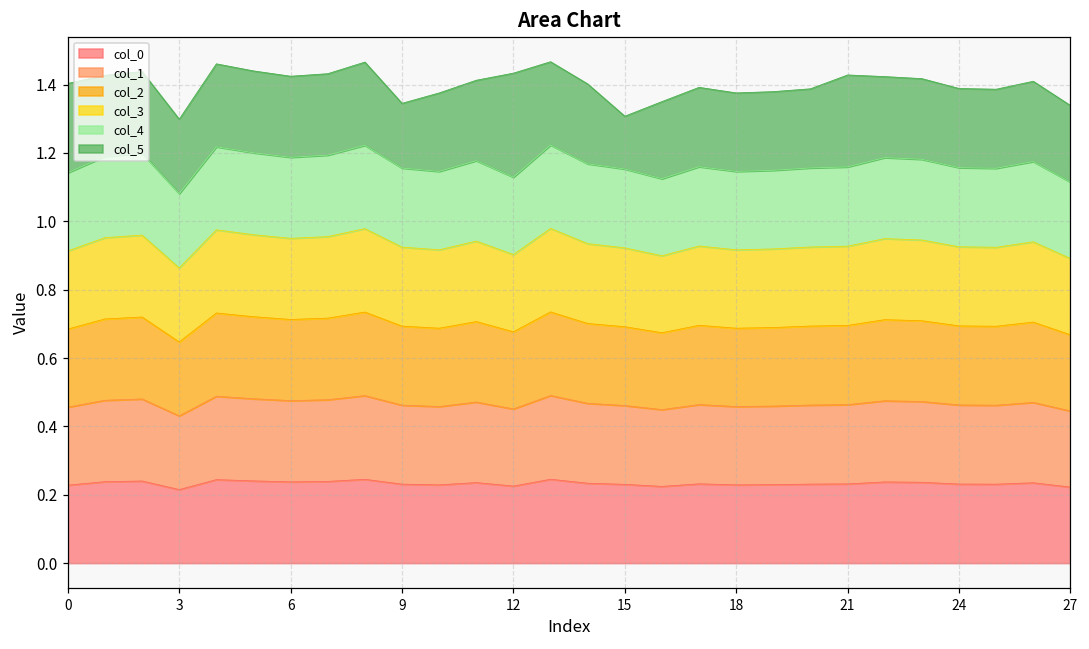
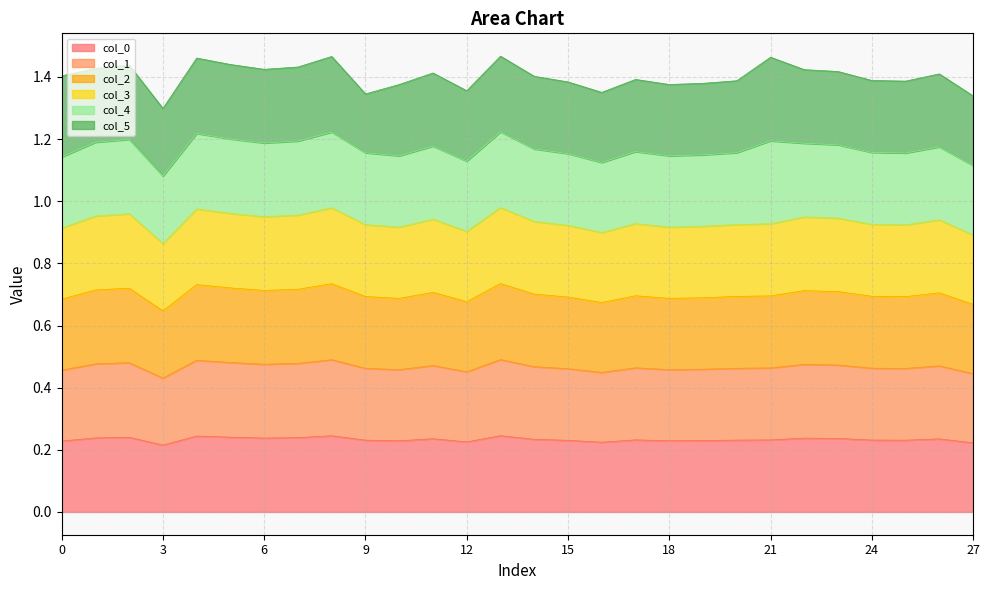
col_5, 12: 0.30 -> 0.23
col_5, 15: 0.15 -> 0.23
col_4, 21: 0.23 -> 0.27
